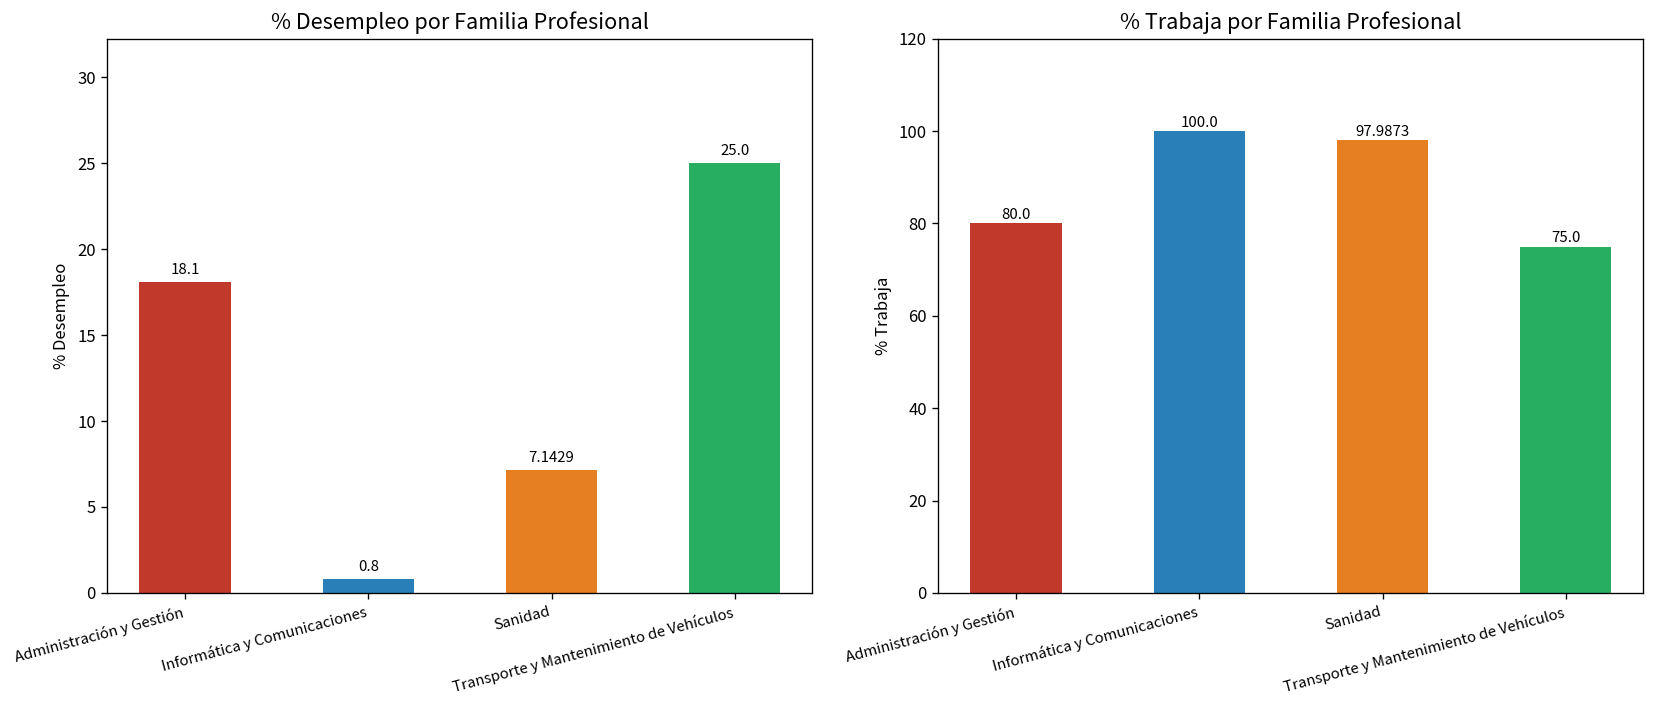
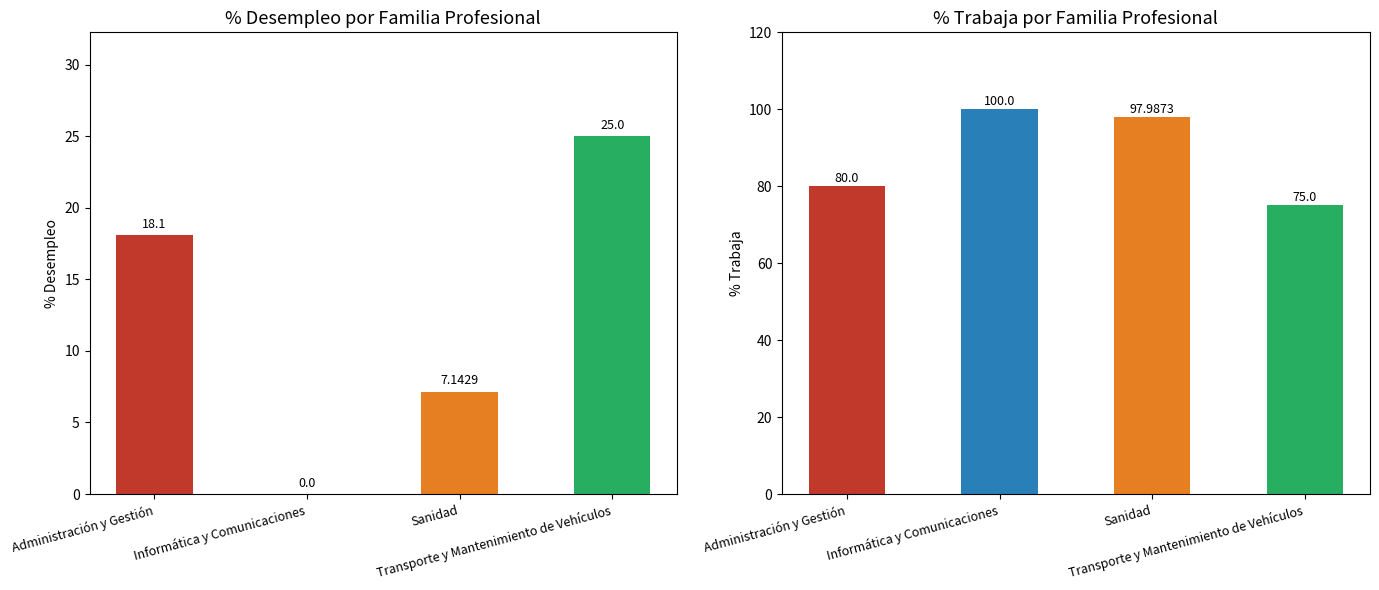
% Desempleo por Familia Profesional, Informática y Comunicaciones: 0.8 -> 0.0
